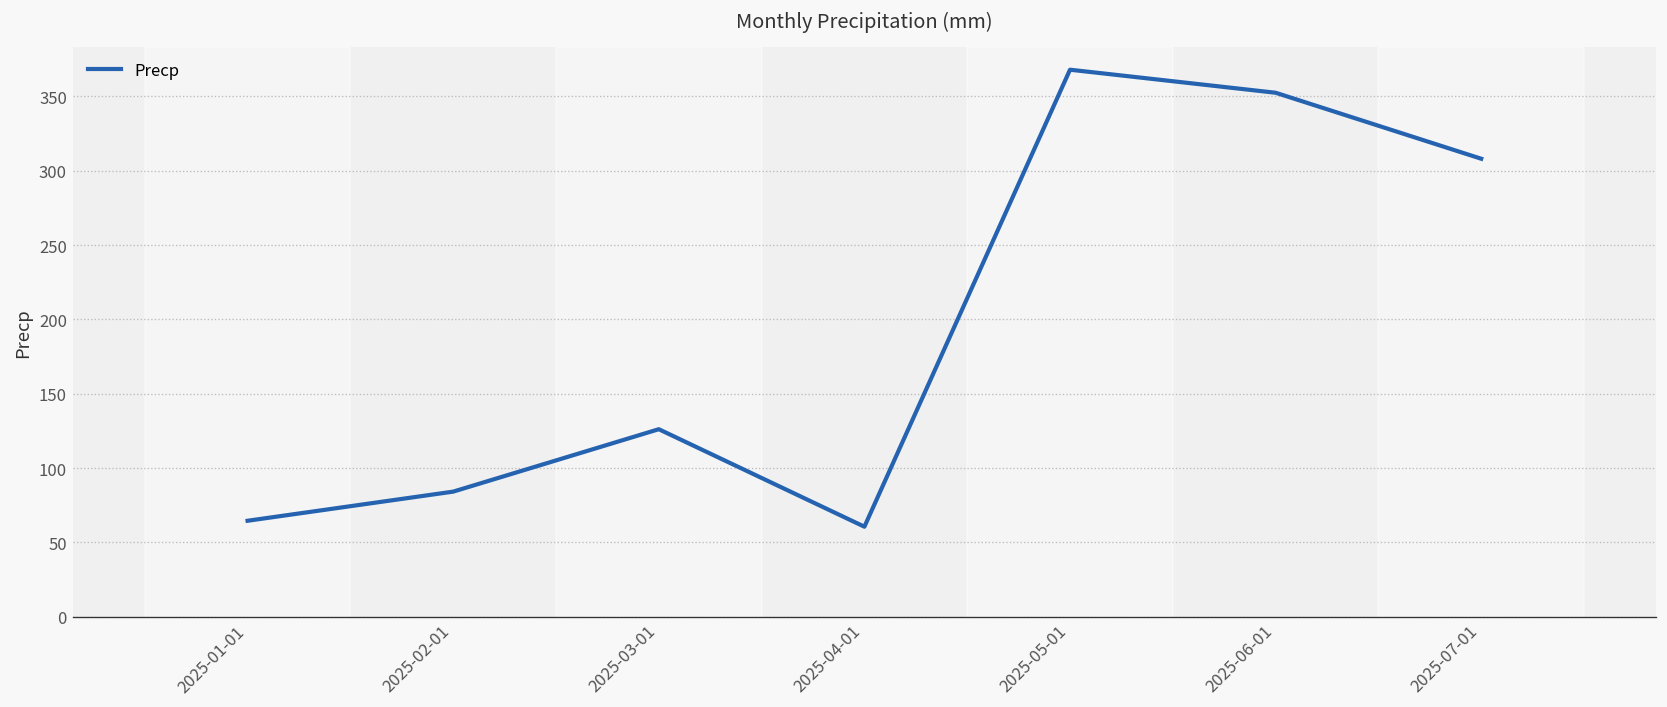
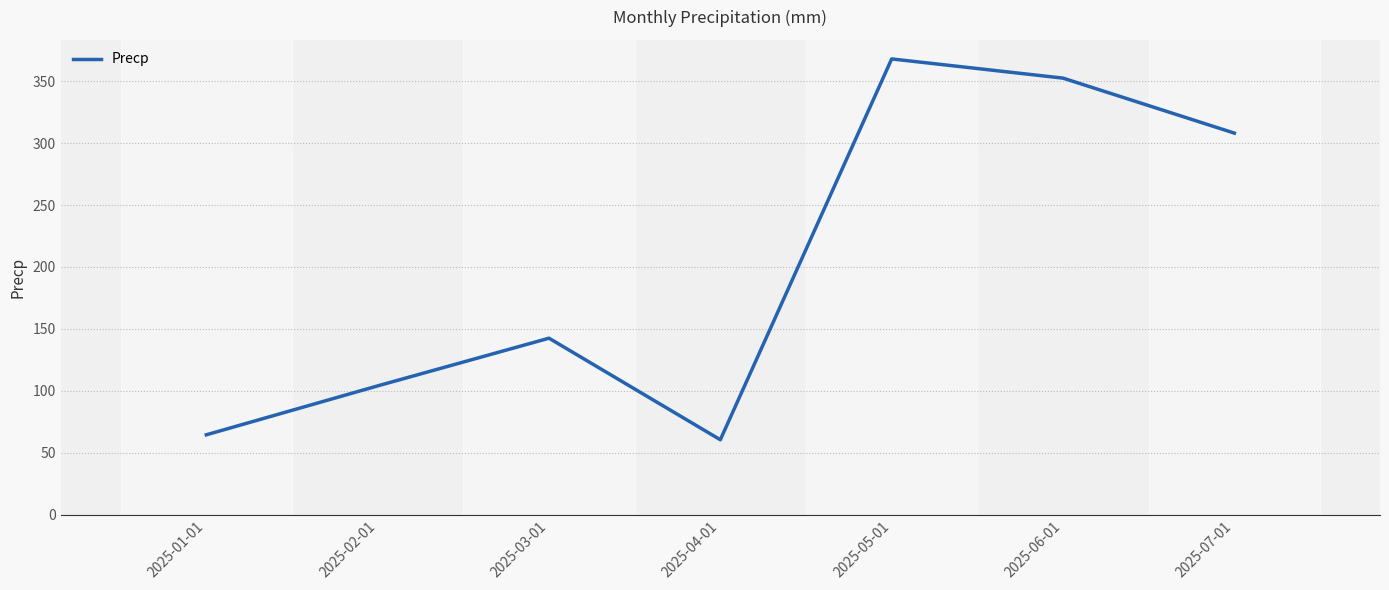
2025-02-01: 84 -> 104
2025-03-01: 126 -> 143
